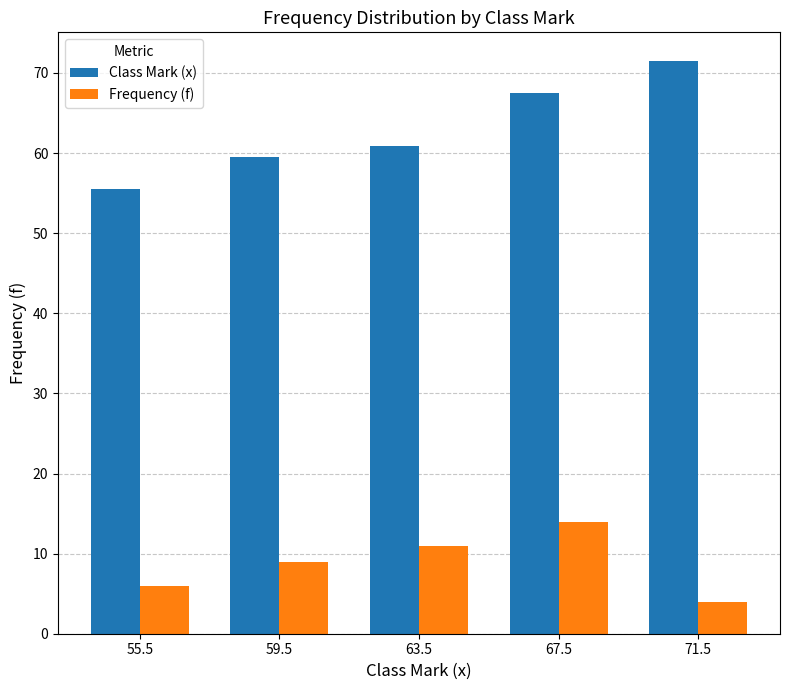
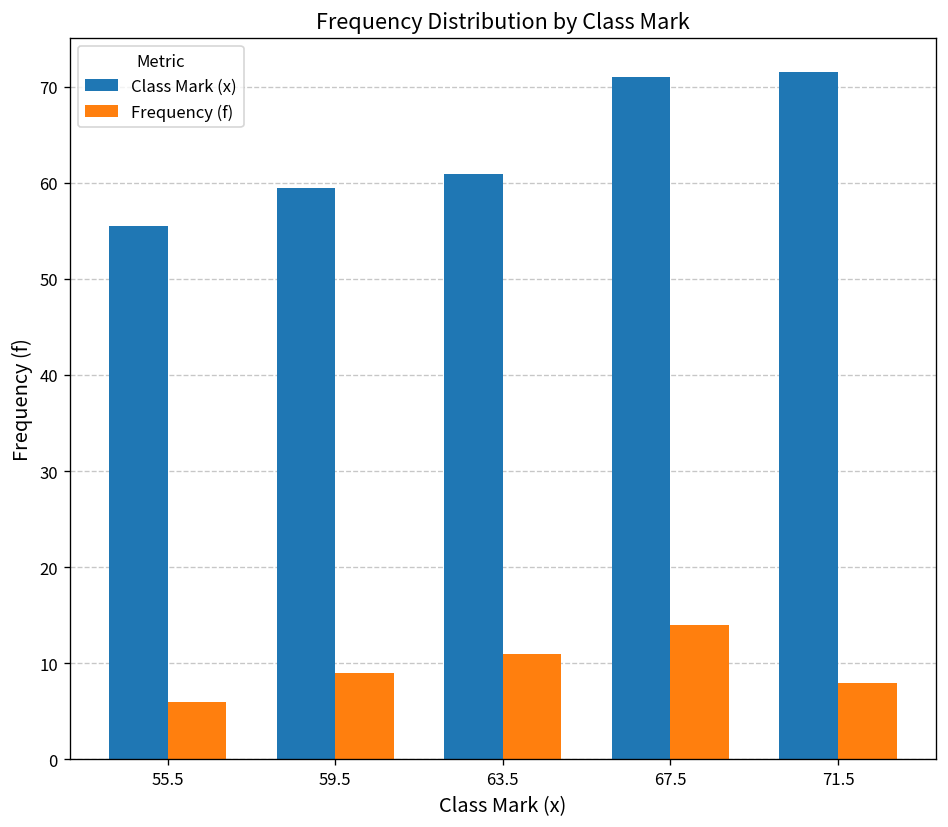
Class Mark (x), 67.5: 68 -> 71
Frequency (f), 71.5: 4 -> 8
